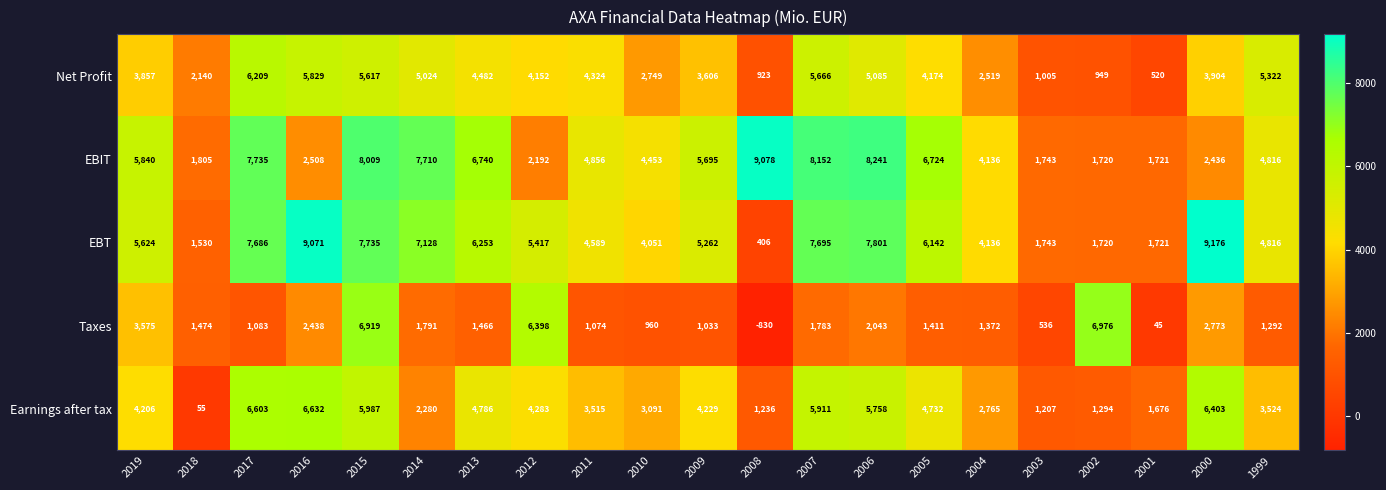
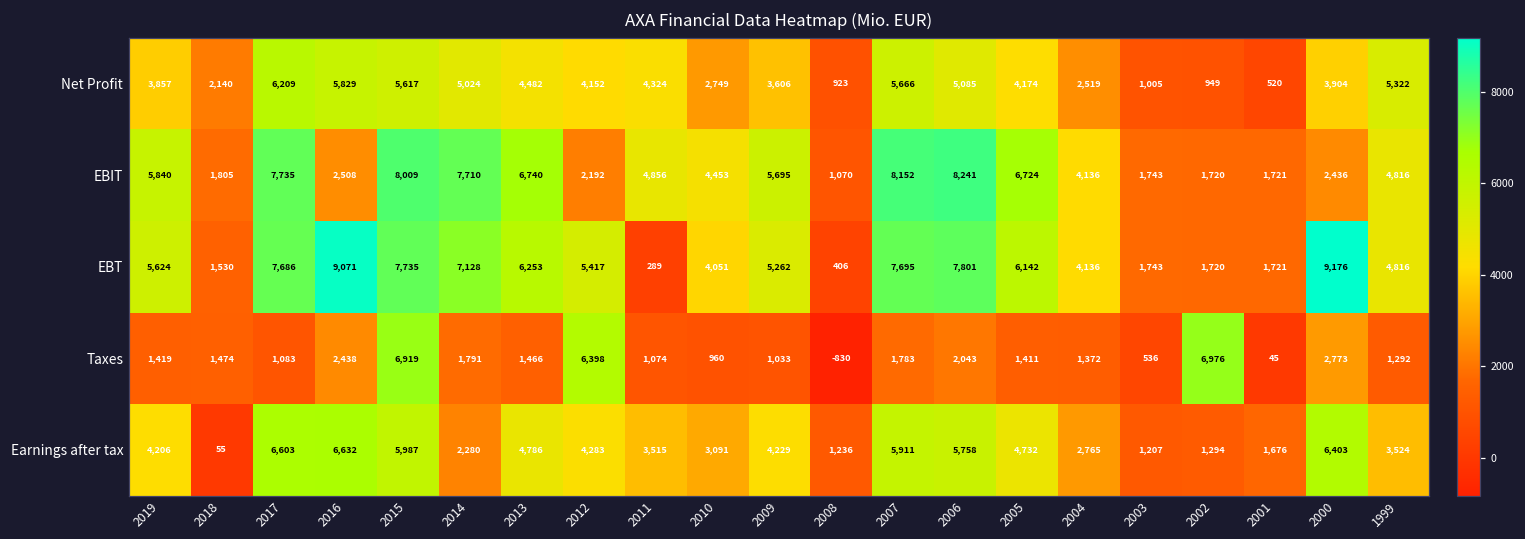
EBIT, 2008: 9,078 -> 1,070
EBT, 2011: 4,589 -> 289
Taxes, 2019: 3,575 -> 1,419
